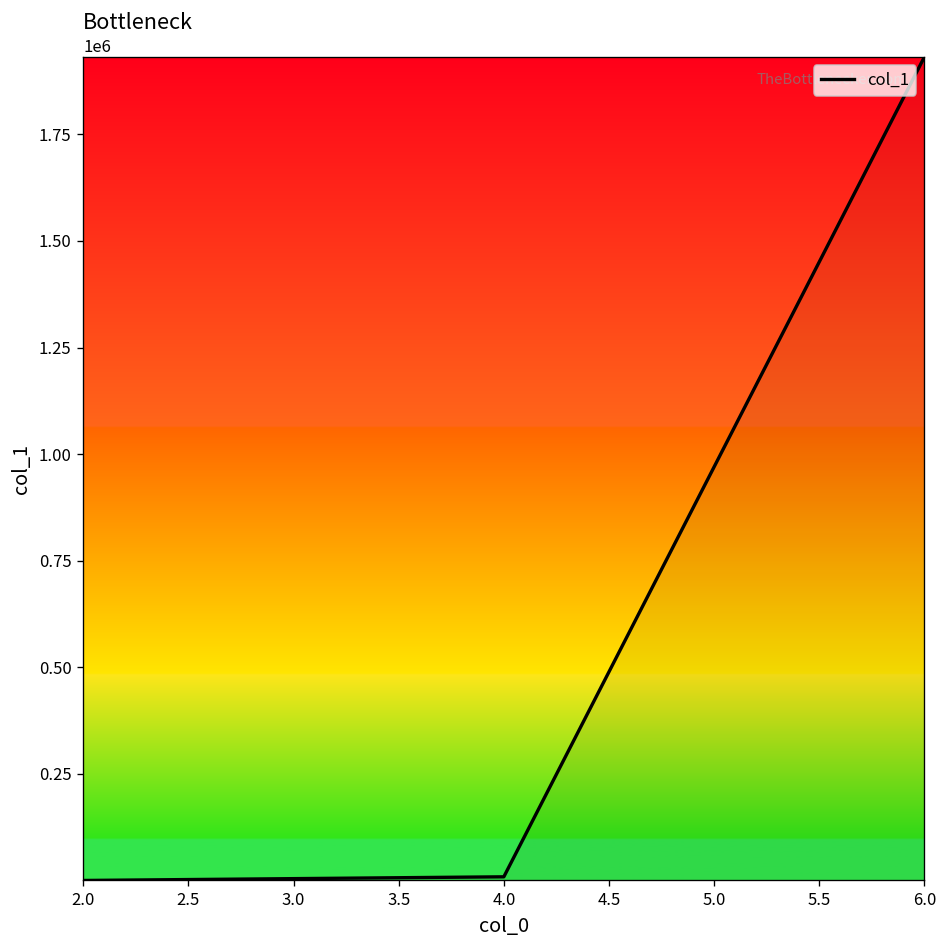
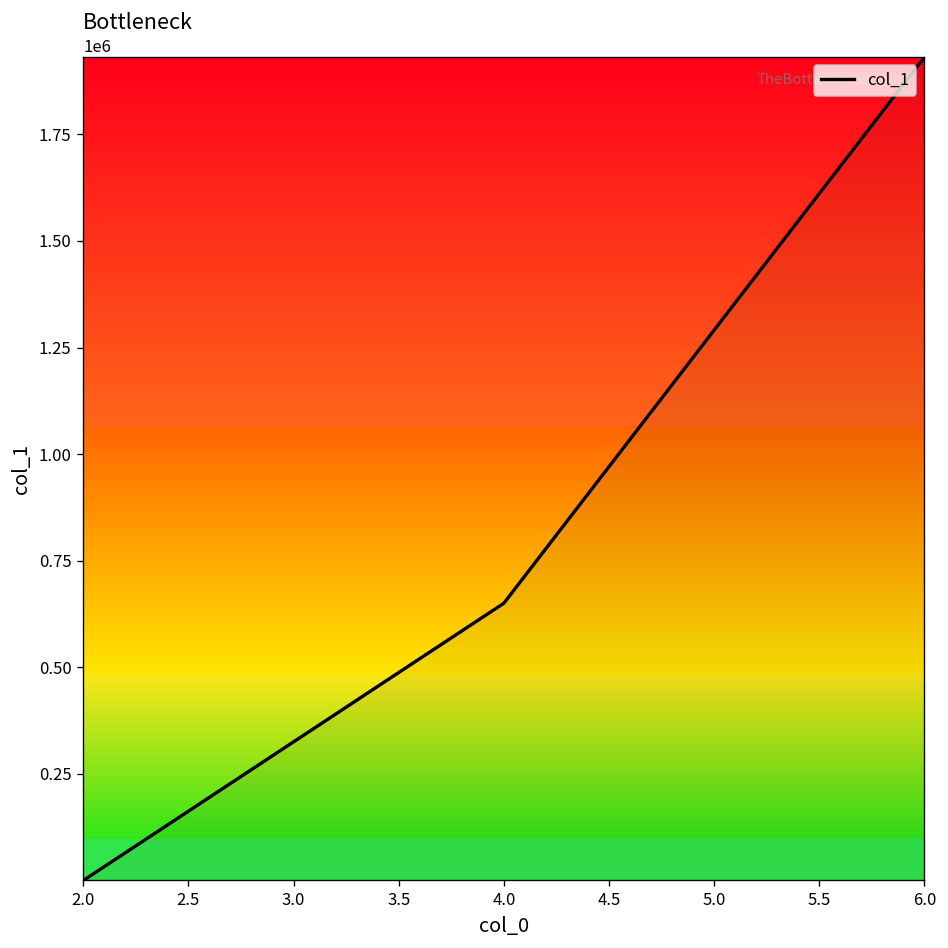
4.0: 10000 -> 650000
